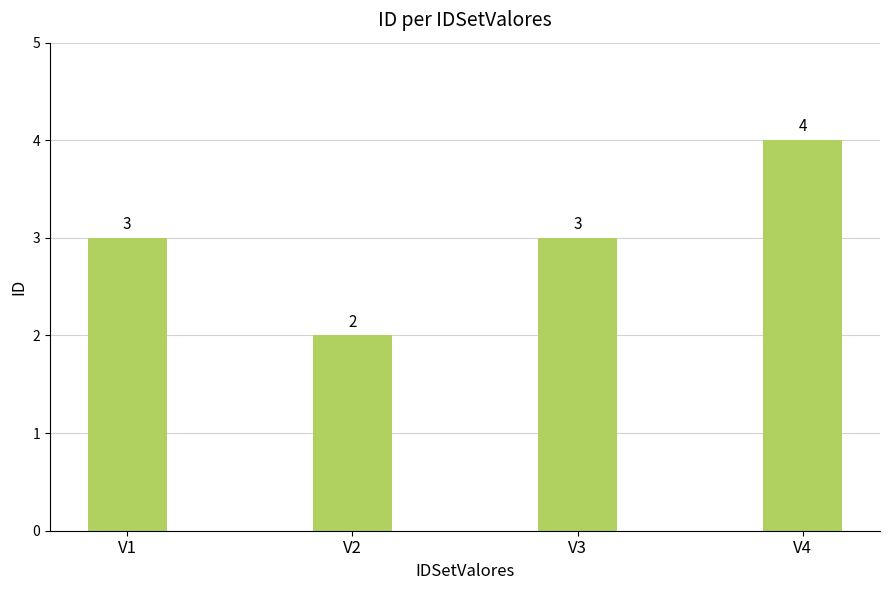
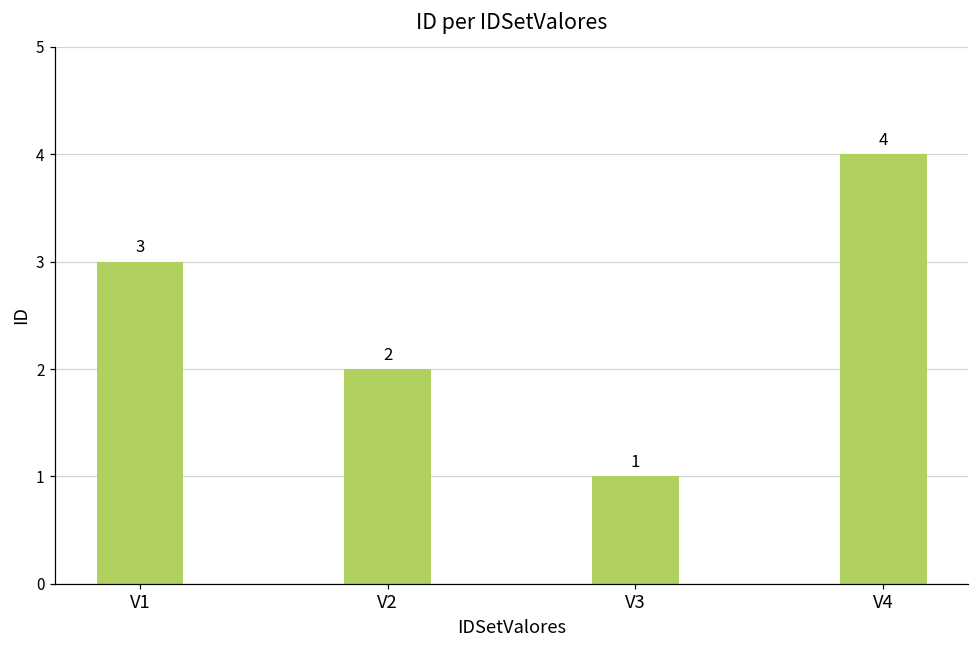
V3: 3 -> 1
